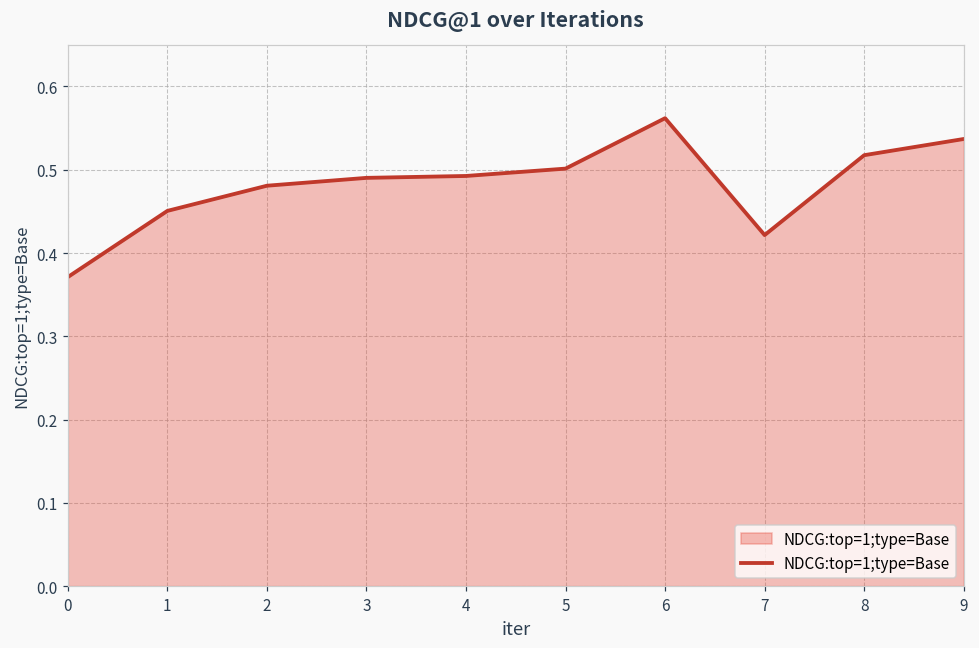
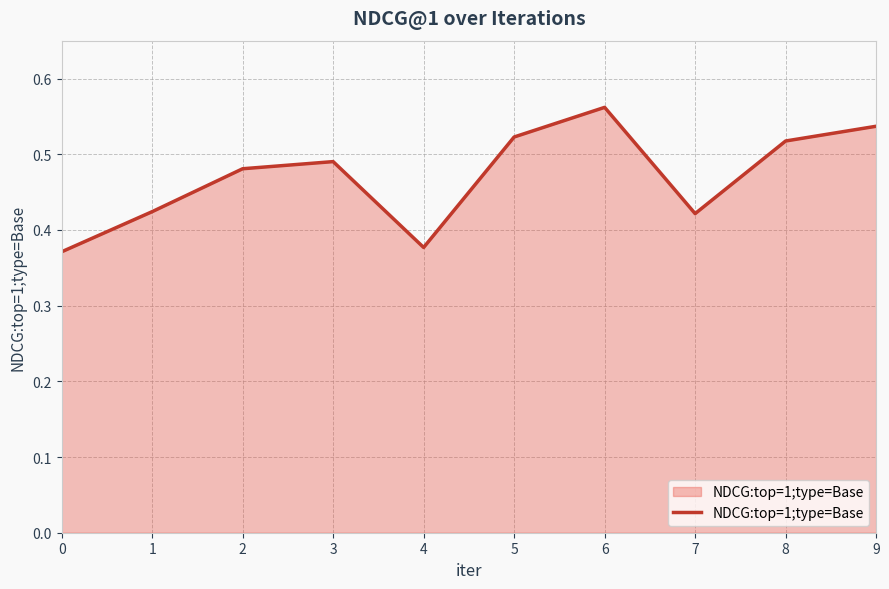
1: 0.45 -> 0.42
4: 0.49 -> 0.38
5: 0.50 -> 0.52
